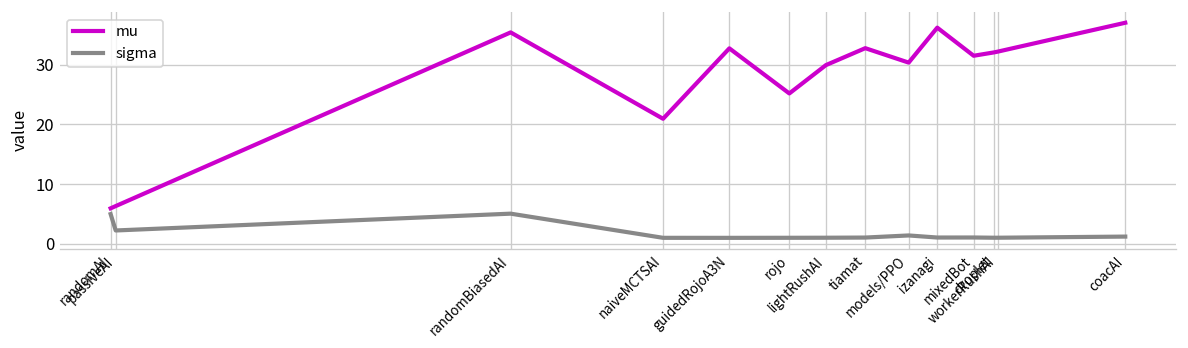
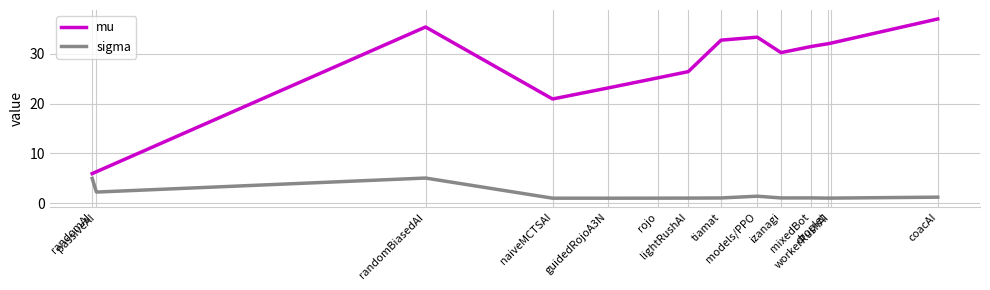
mu, guidedRojoA3N: 33 -> 23
mu, lightRushAI: 30 -> 26
mu, models/PPO: 30 -> 33
mu, izanagi: 36 -> 30
